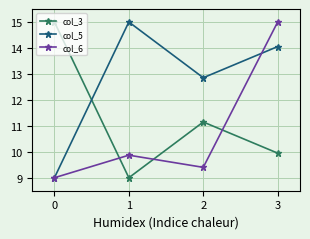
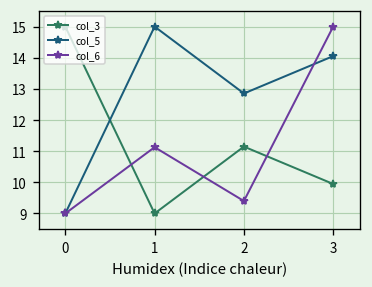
col_6, 1: 9.9 -> 11.1
